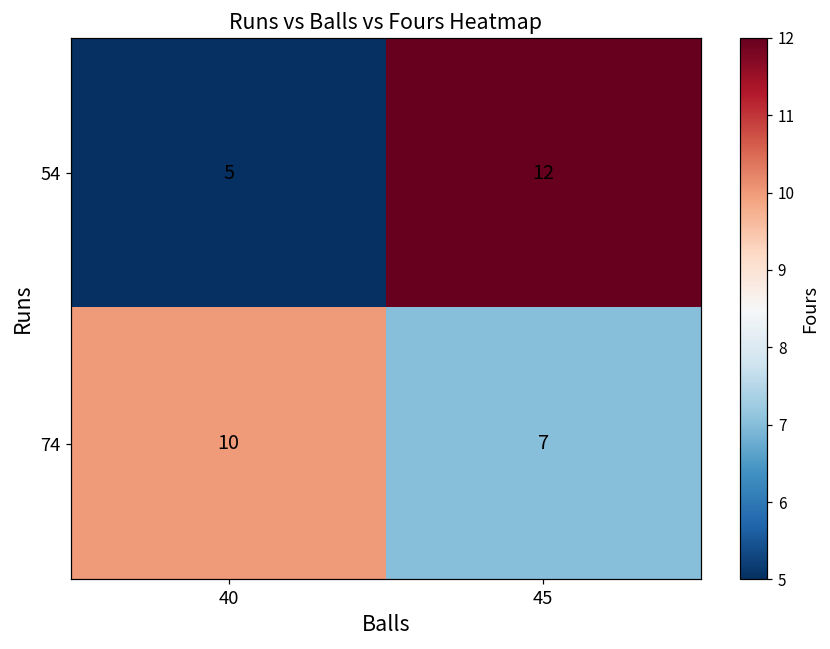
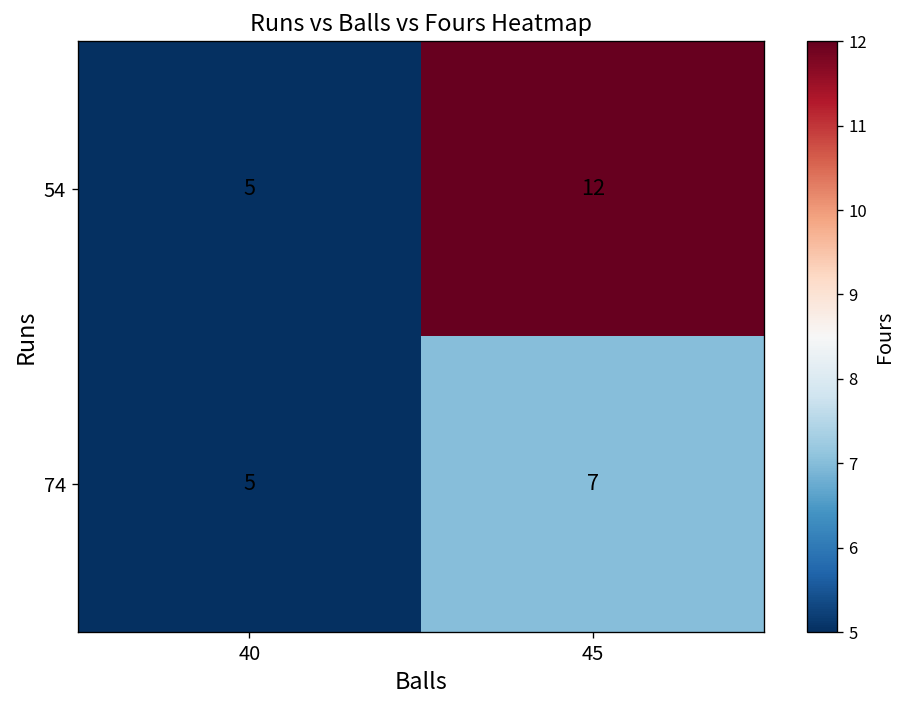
74, 40: 10 -> 5
